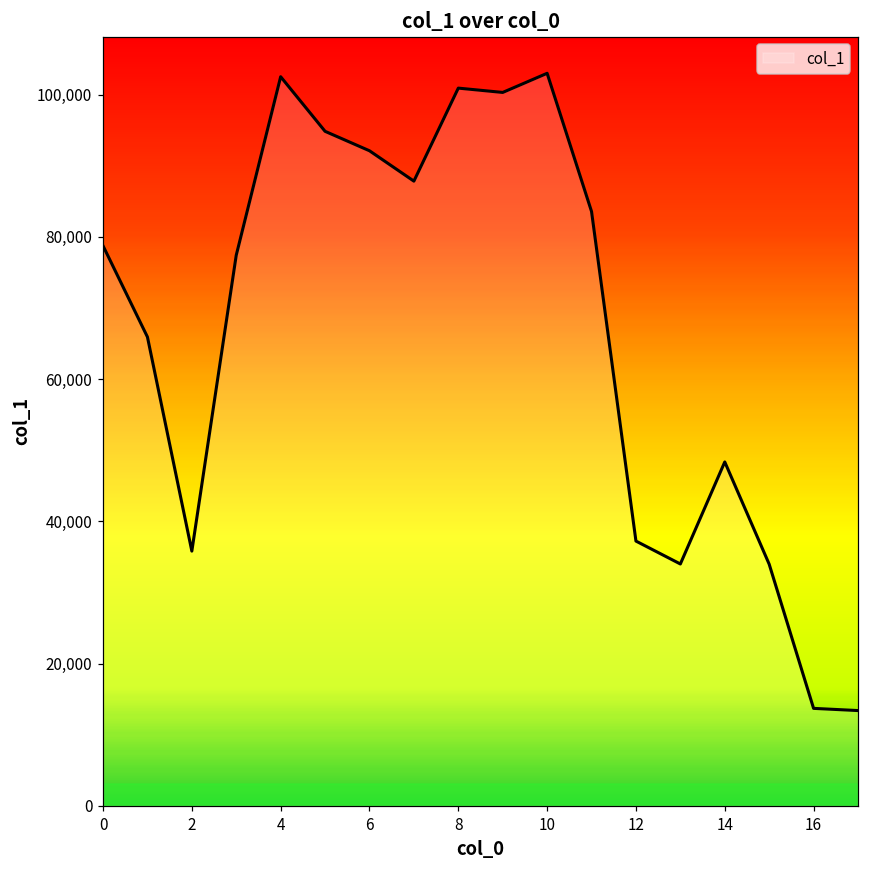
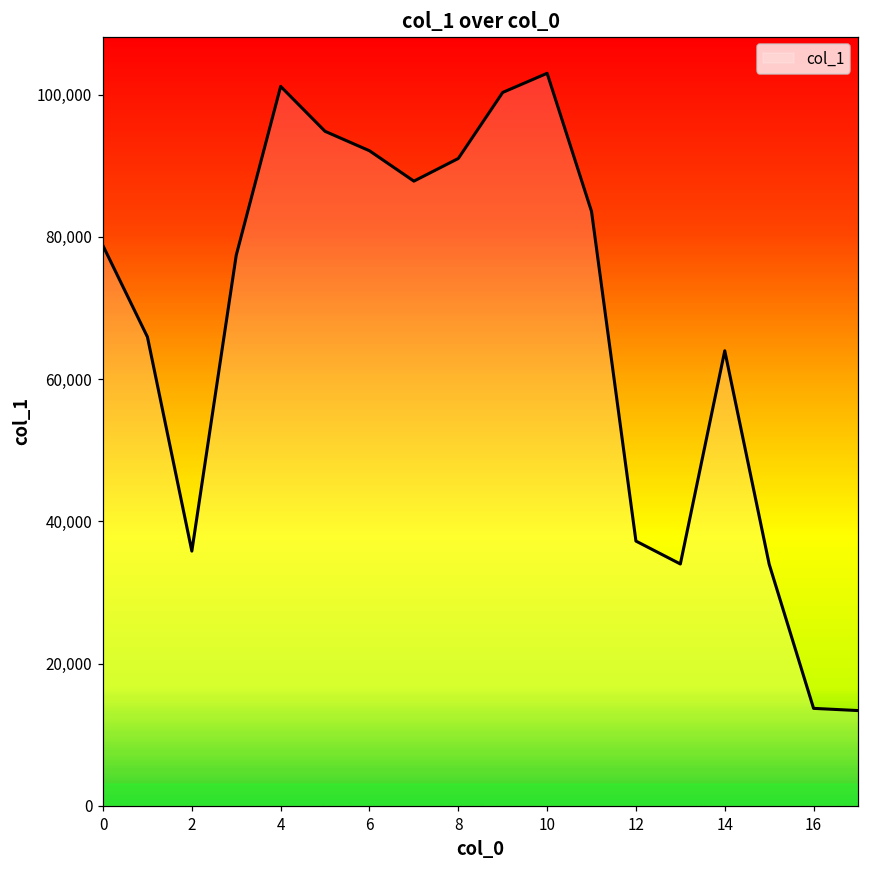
4: 103,000 -> 101,000
8: 101,000 -> 91,000
14: 48,000 -> 64,000
